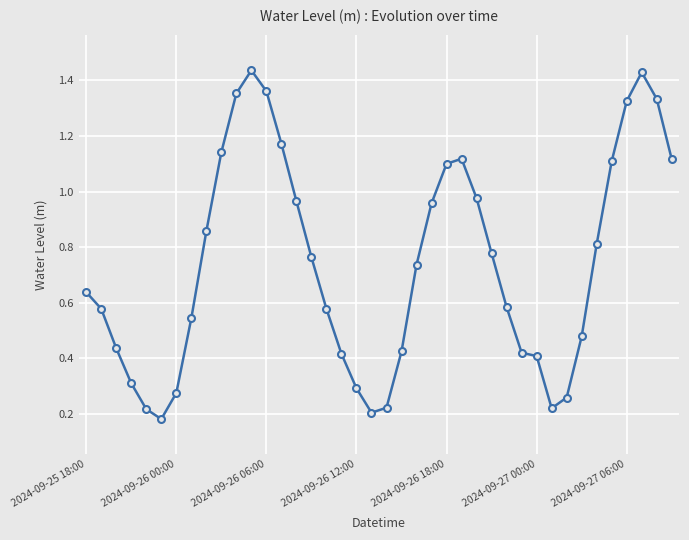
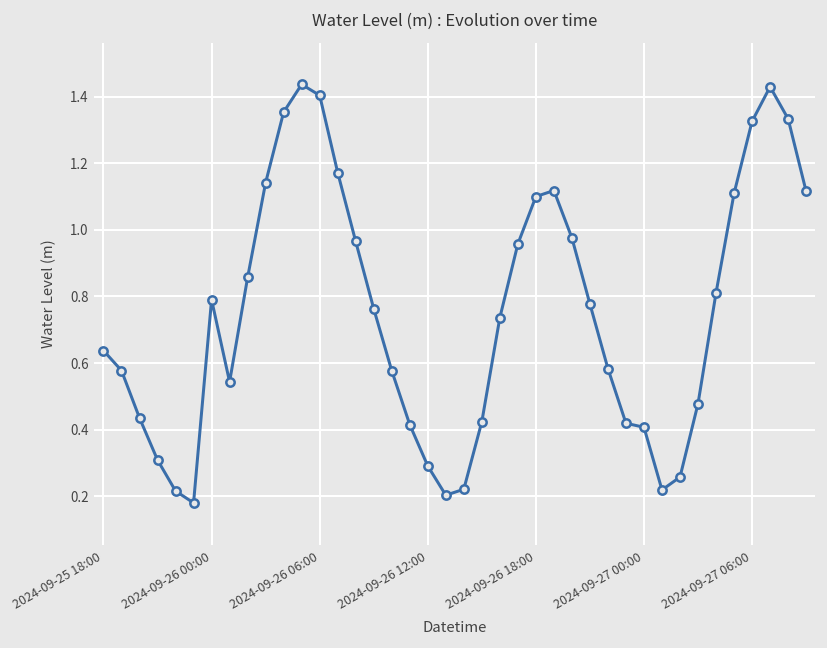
2024-09-26 00:00: 0.27 -> 0.79
2024-09-26 06:00: 1.36 -> 1.40
